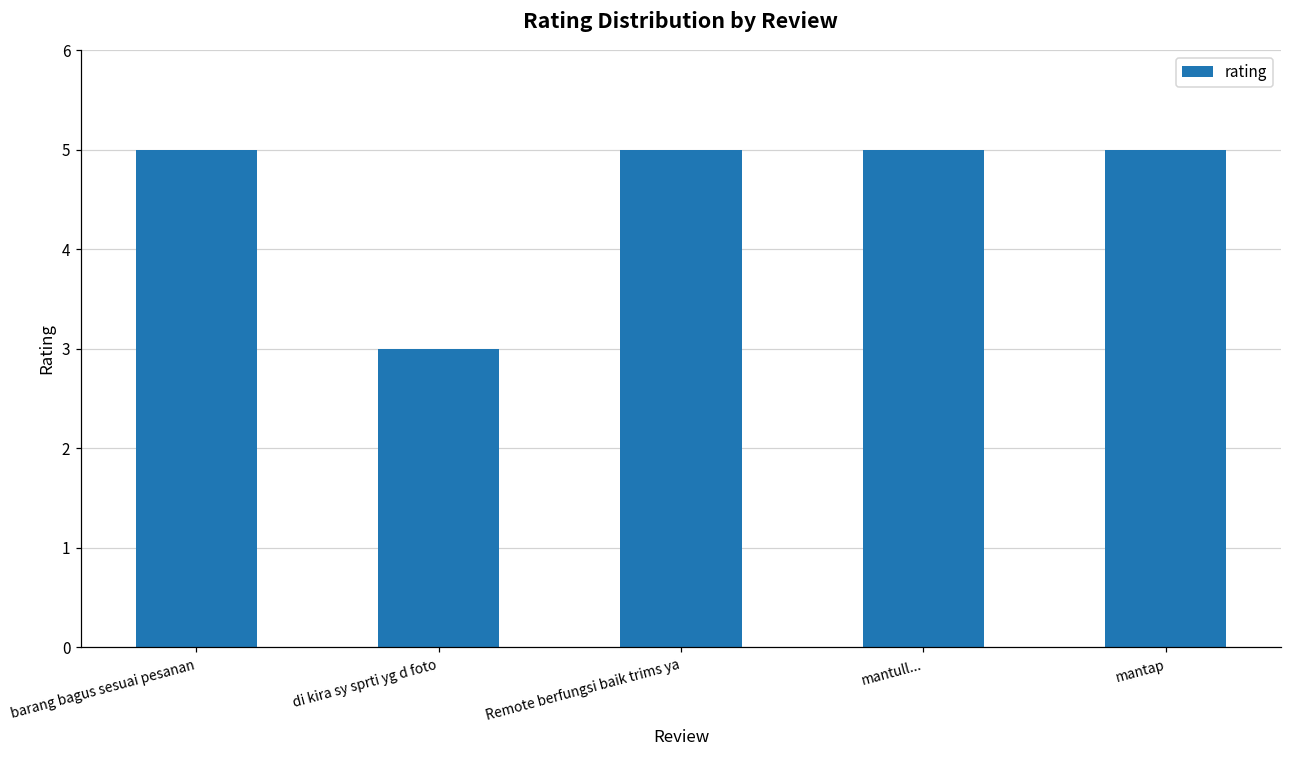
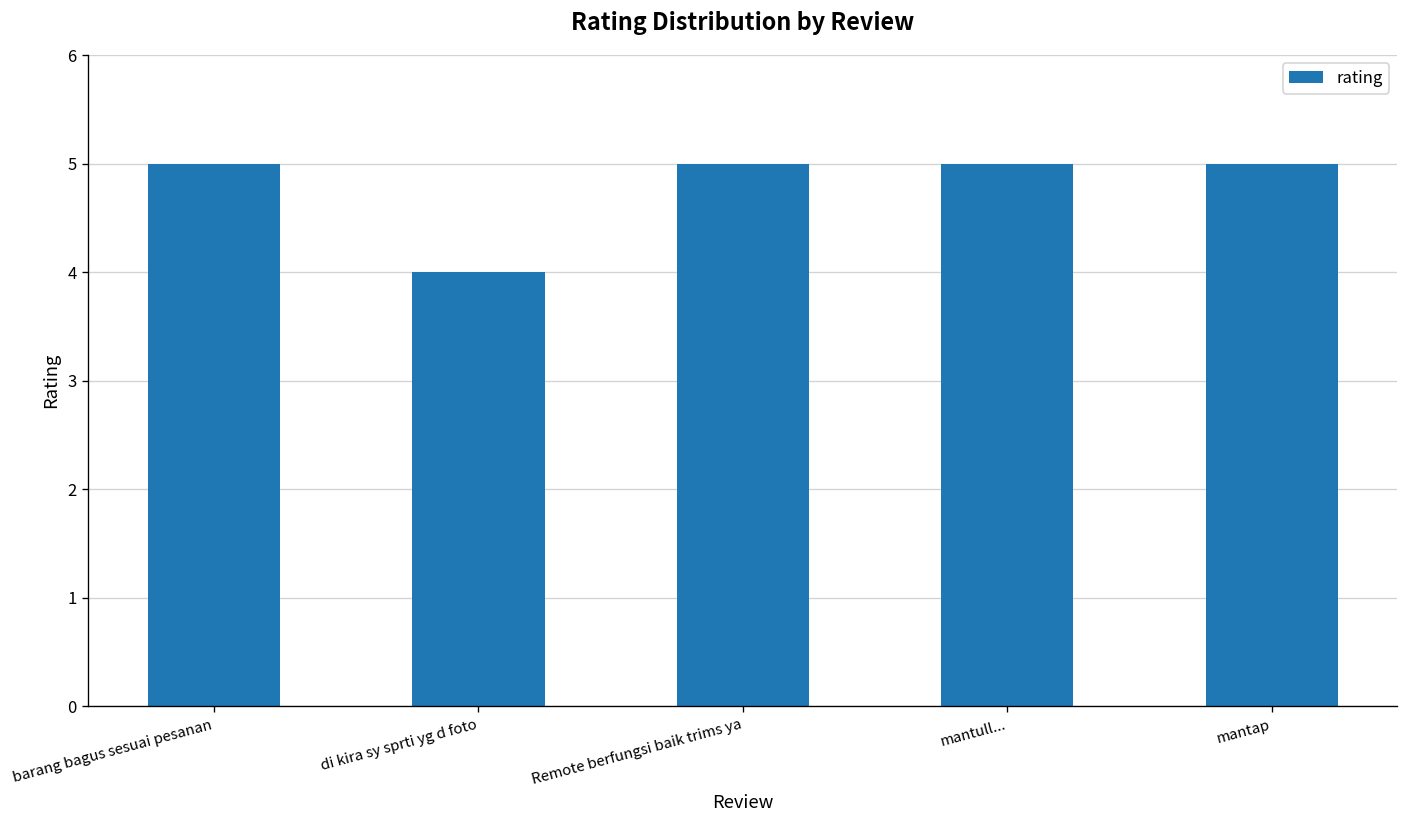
di kira sy sprti yg d foto: 3 -> 4
